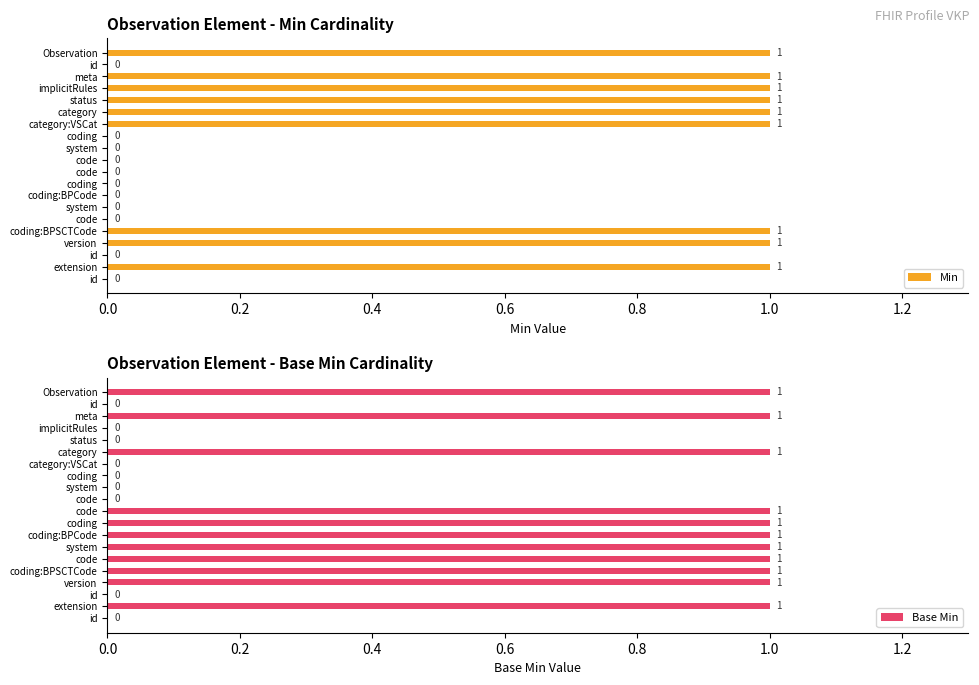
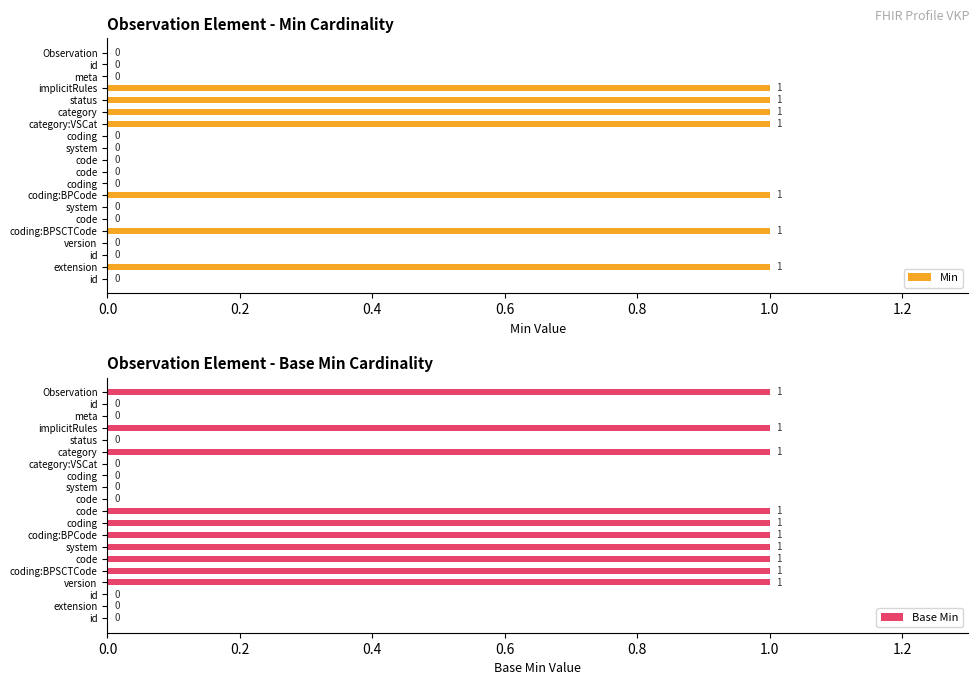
Observation Element - Min Cardinality, Observation: 1 -> 0
Observation Element - Min Cardinality, meta: 1 -> 0
Observation Element - Min Cardinality, coding:BPCode: 0 -> 1
Observation Element - Min Cardinality, version: 1 -> 0
Observation Element - Base Min Cardinality, meta: 1 -> 0
Observation Element - Base Min Cardinality, implicitRules: 0 -> 1
Observation Element - Base Min Cardinality, extension: 1 -> 0
